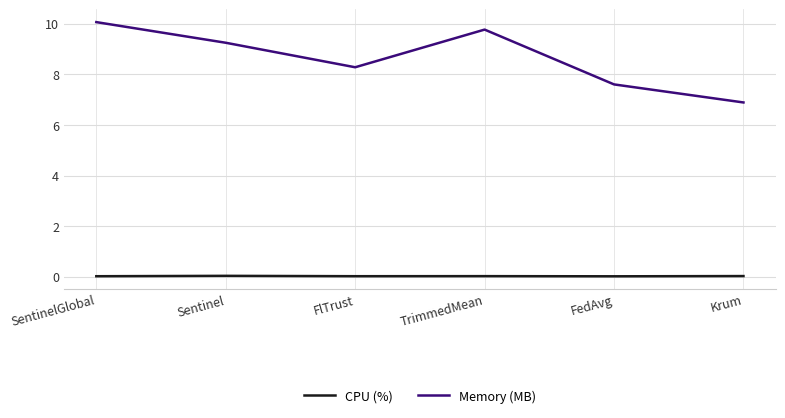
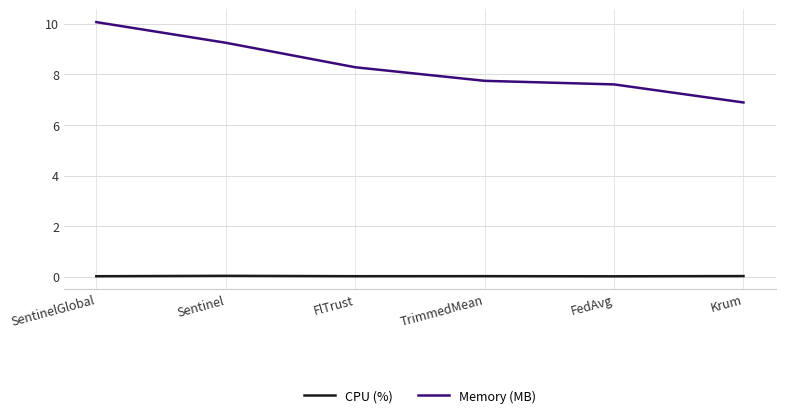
Memory (MB), TrimmedMean: 9.8 -> 7.7
